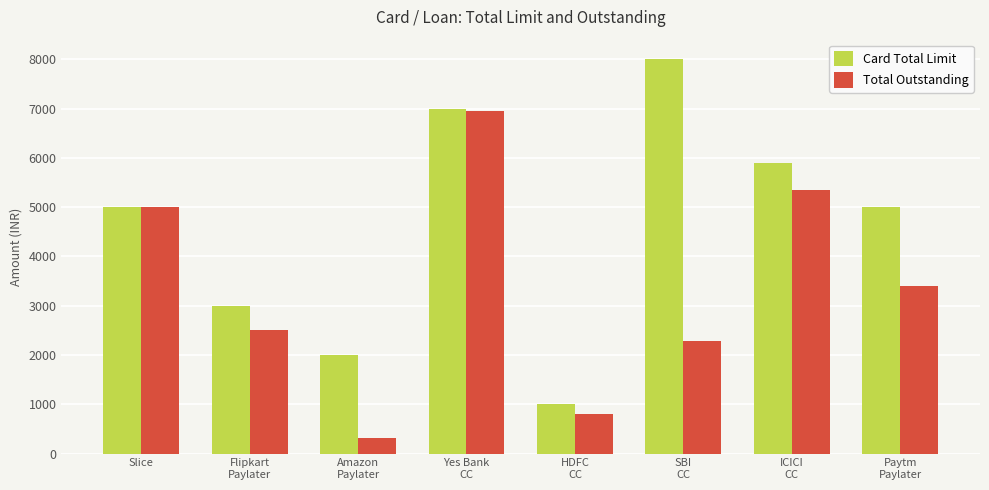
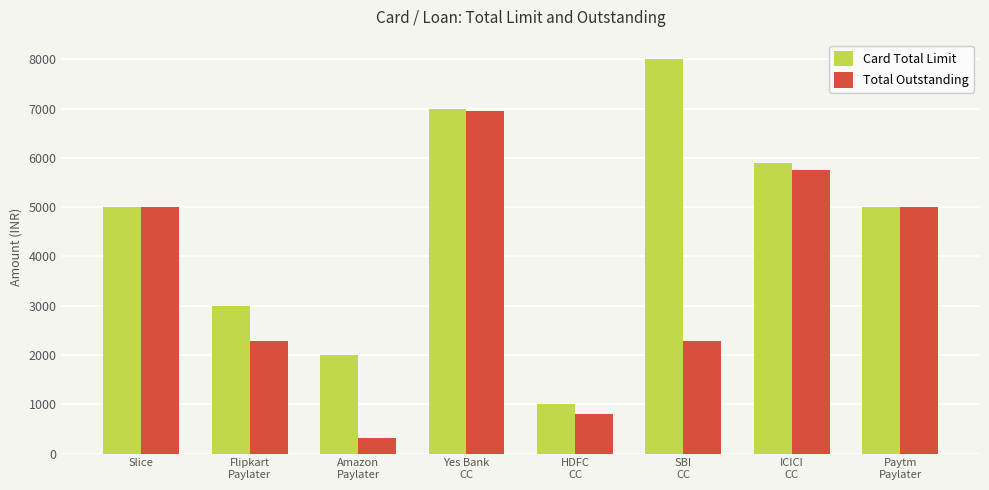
Total Outstanding, Flipkart Paylater: 2500 -> 2300
Total Outstanding, ICICI CC: 5300 -> 5700
Total Outstanding, Paytm Paylater: 3400 -> 5000
